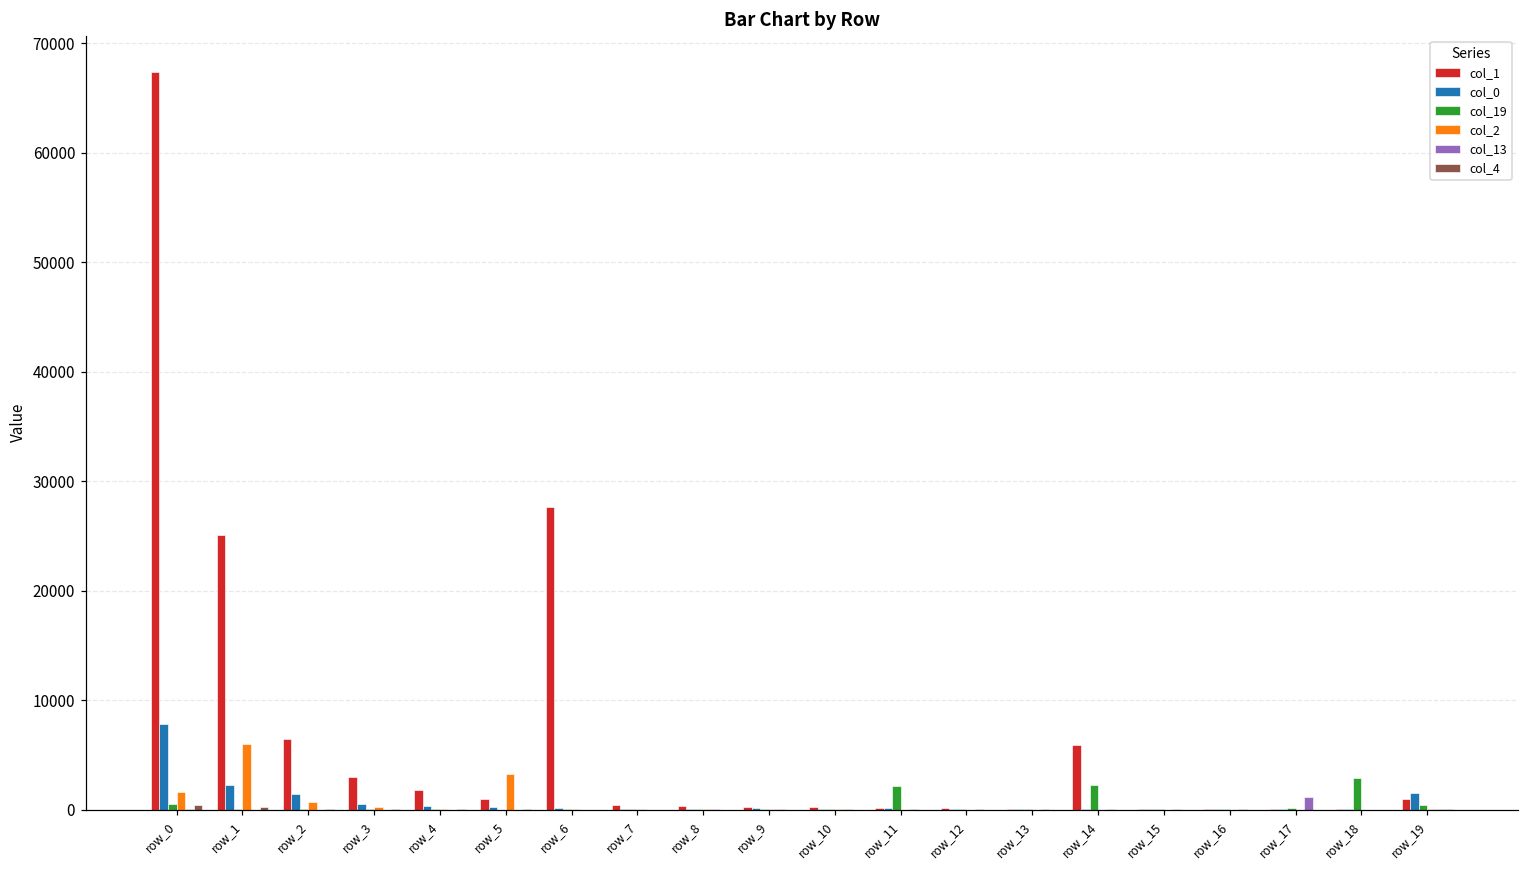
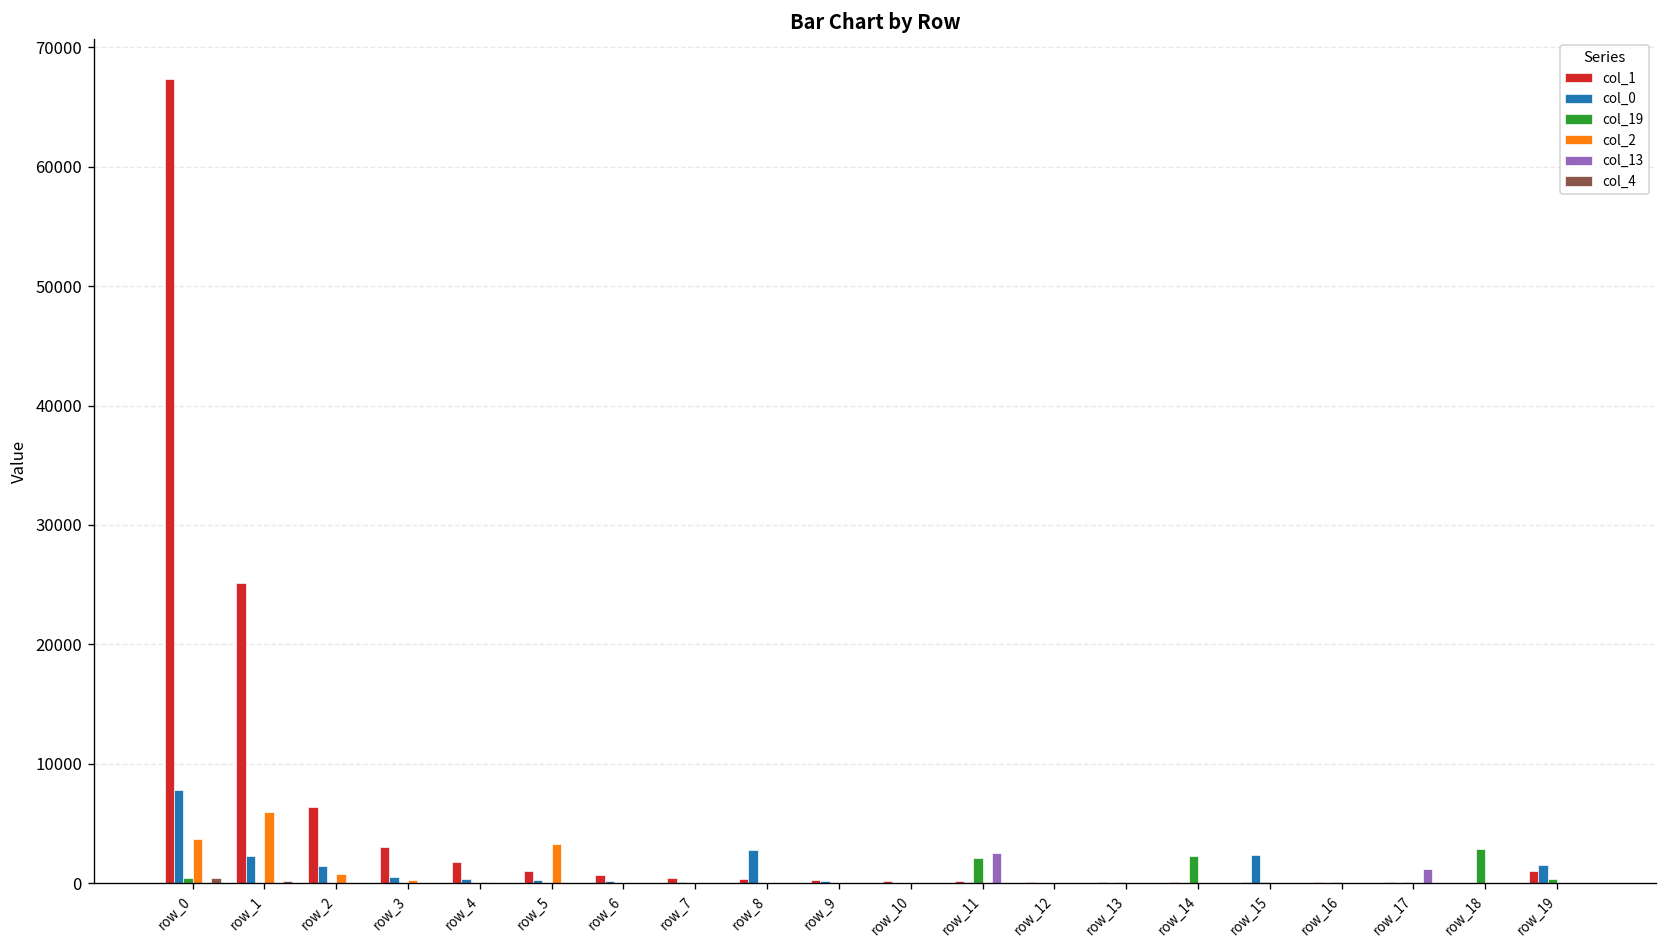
col_2, row_0: 2000 -> 4000
col_1, row_6: 28000 -> 1000
col_0, row_8: 0 -> 3000
col_13, row_11: 0 -> 3000
col_1, row_14: 6000 -> 0
col_0, row_15: 0 -> 2000
